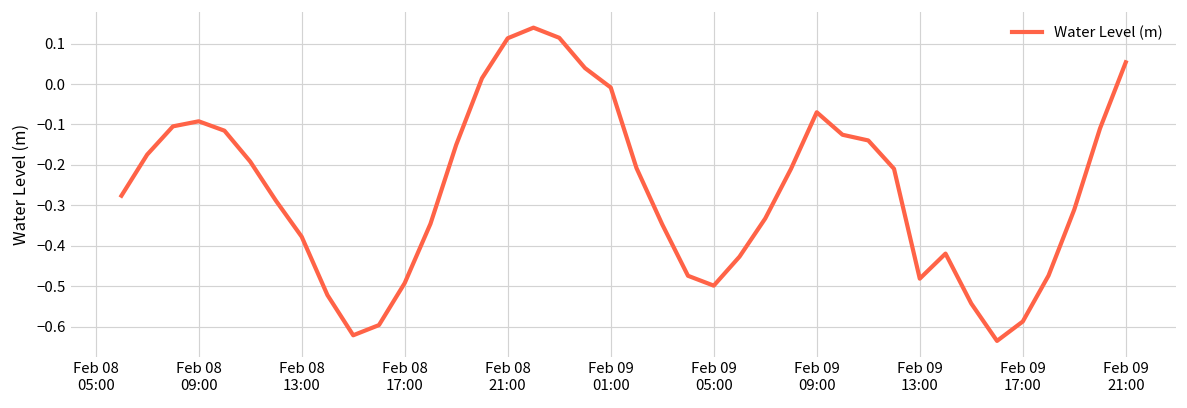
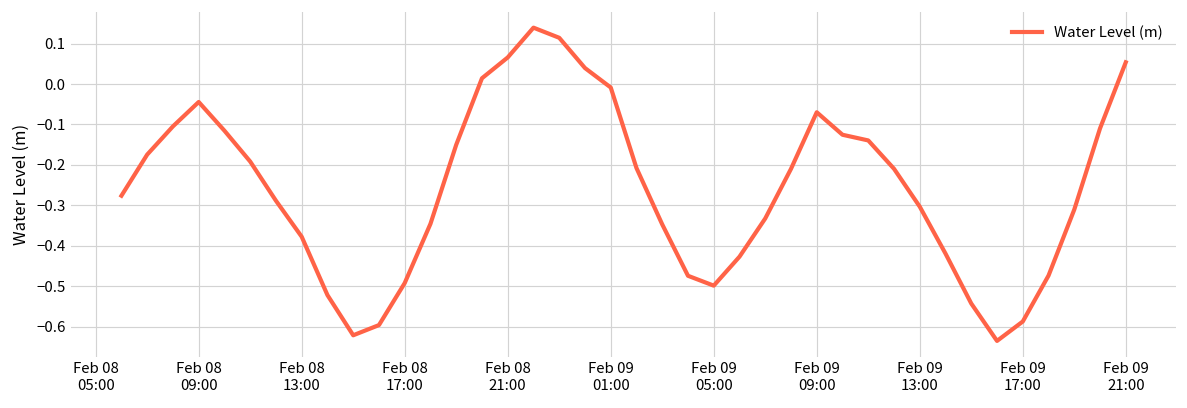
Feb 08 09:00: -0.09 -> -0.04
Feb 08 21:00: 0.11 -> 0.07
Feb 09 13:00: -0.48 -> -0.30
